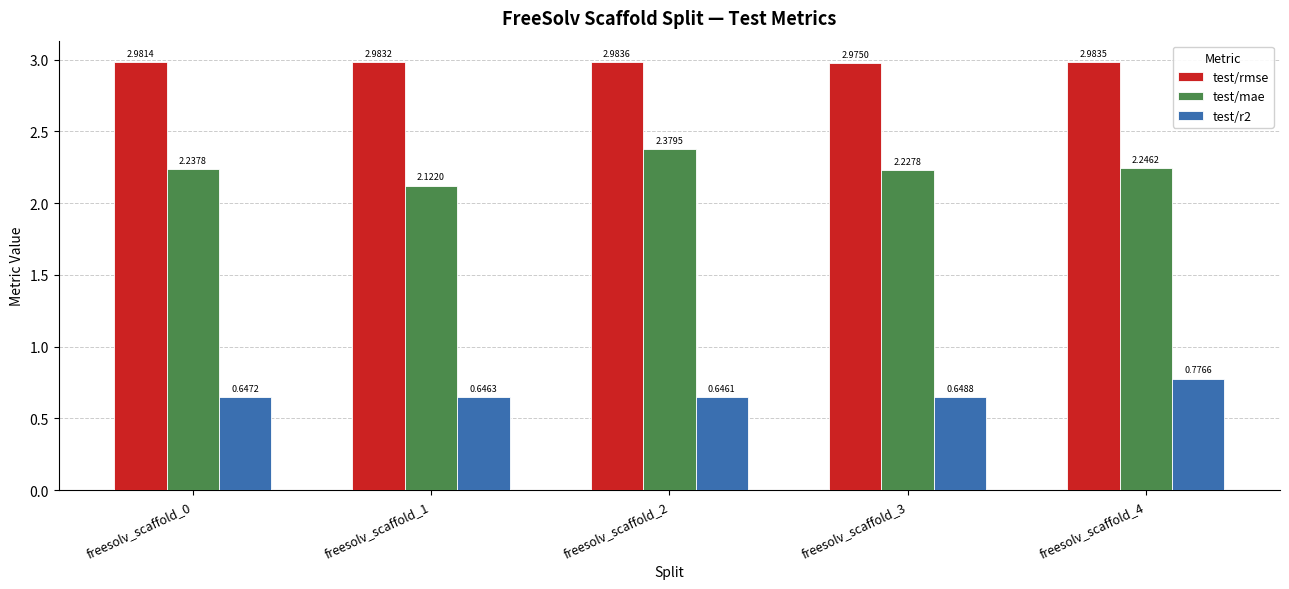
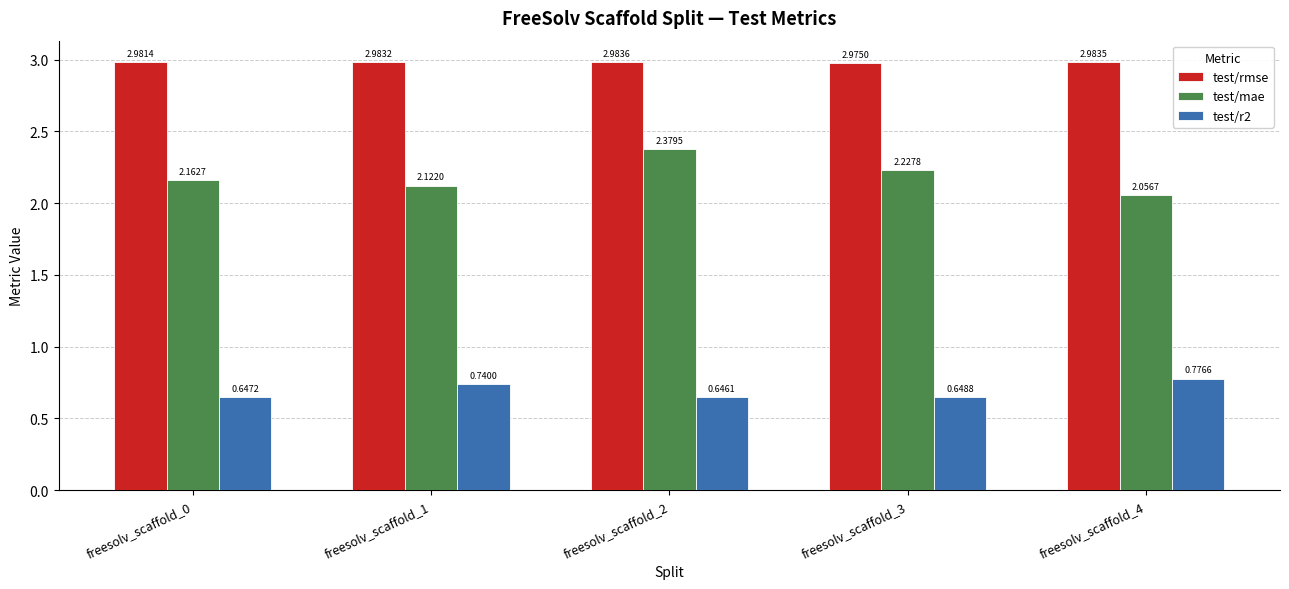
test/mae, freesolv_scaffold_0: 2.2378 -> 2.1627
test/r2, freesolv_scaffold_1: 0.6463 -> 0.7400
test/mae, freesolv_scaffold_4: 2.2462 -> 2.0567
